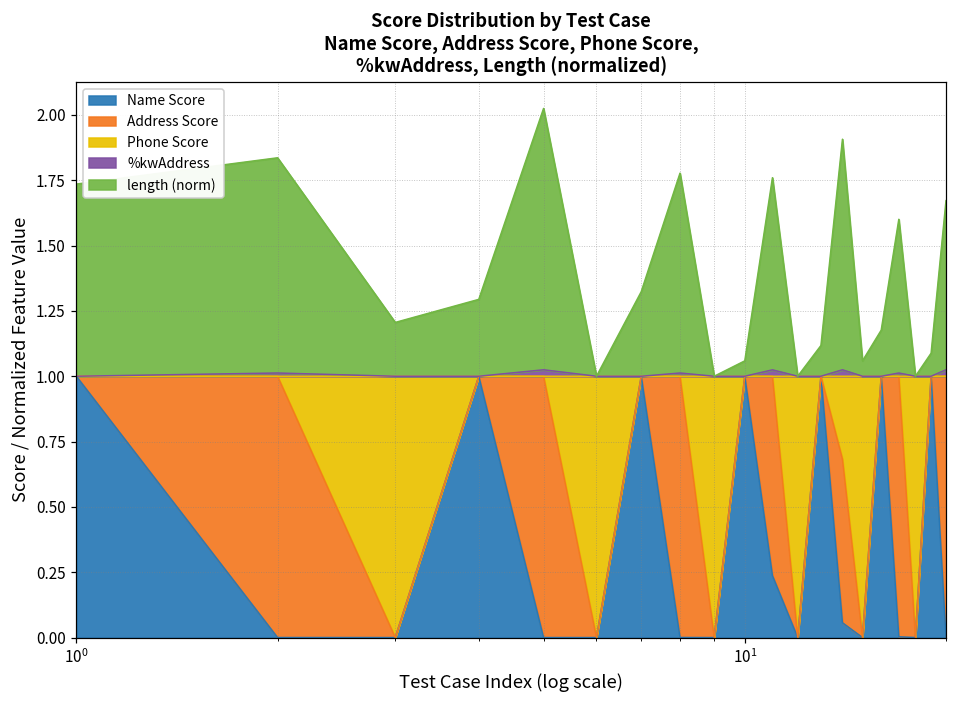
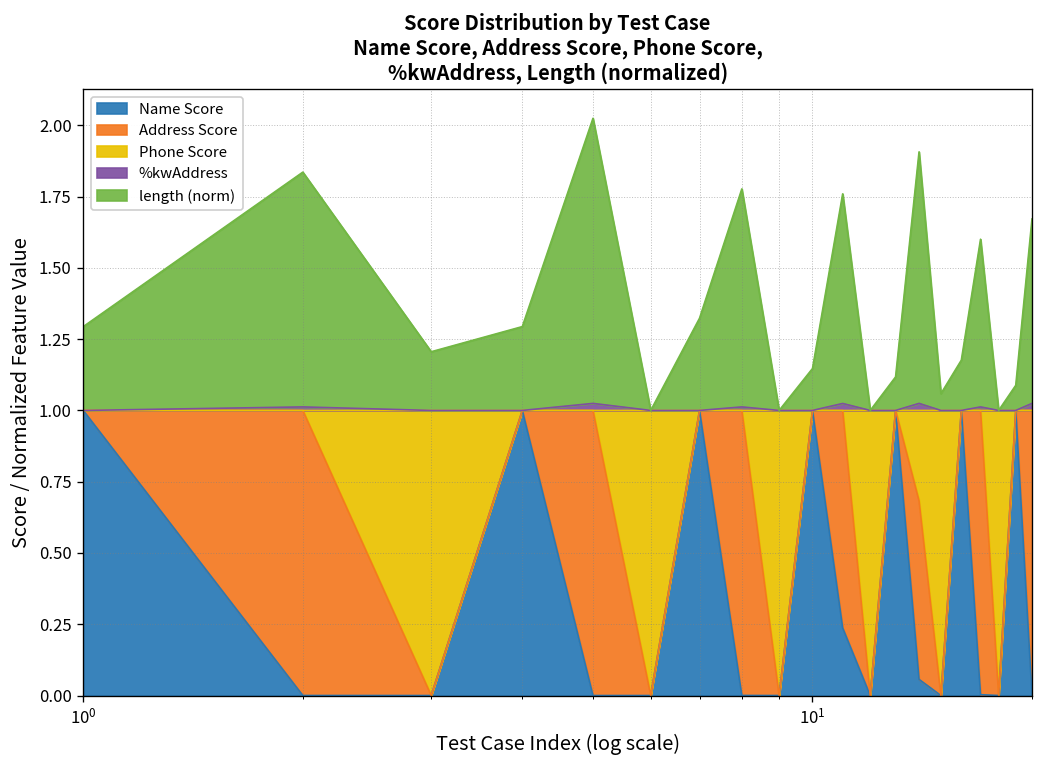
length (norm), 10^0: 0.74 -> 0.29
length (norm), 10^1: 0.06 -> 0.15
